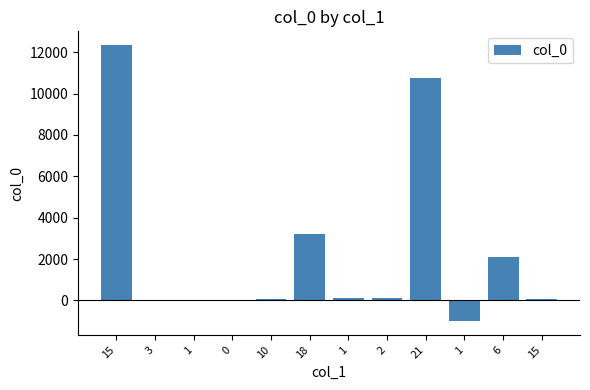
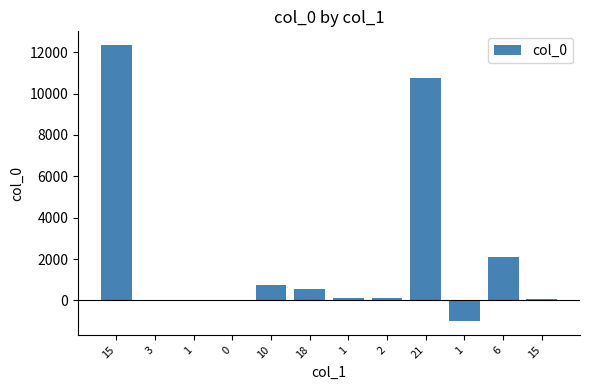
10: 100 -> 700
18: 3200 -> 600
